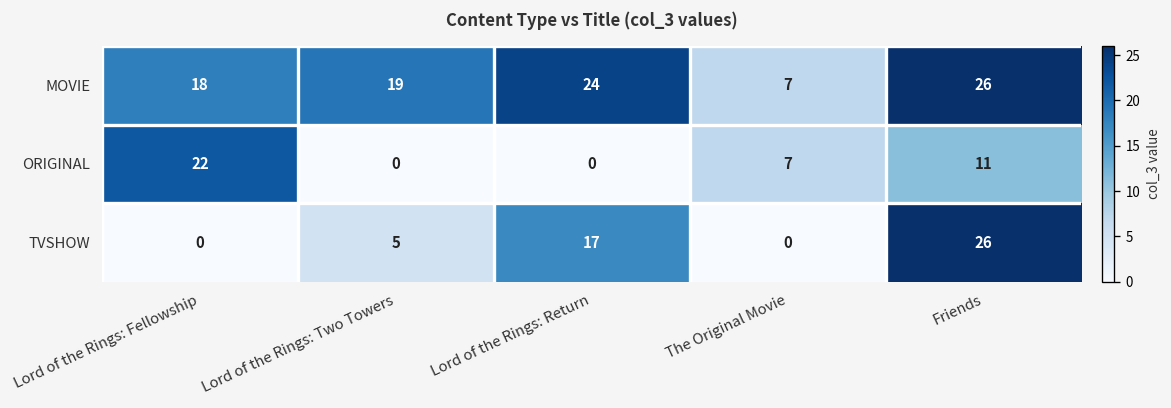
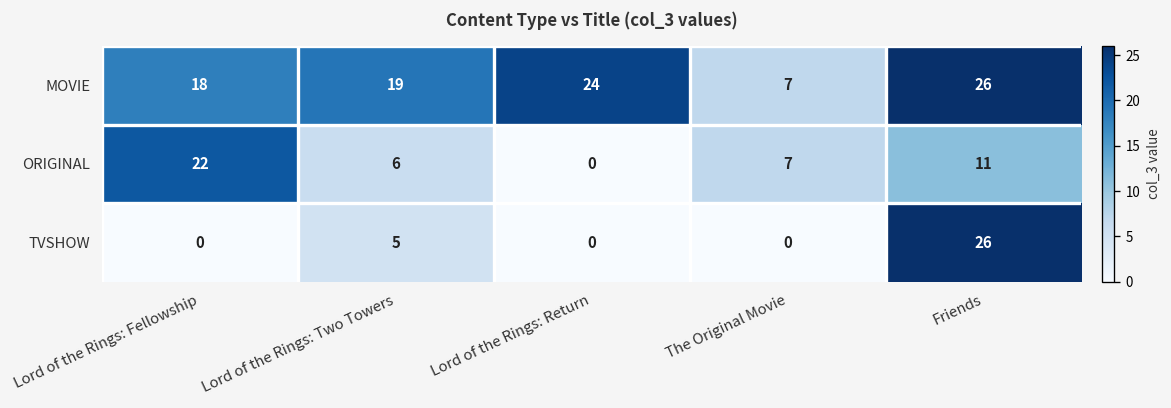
ORIGINAL, Lord of the Rings: Two Towers: 0 -> 6
TVSHOW, Lord of the Rings: Return: 17 -> 0
